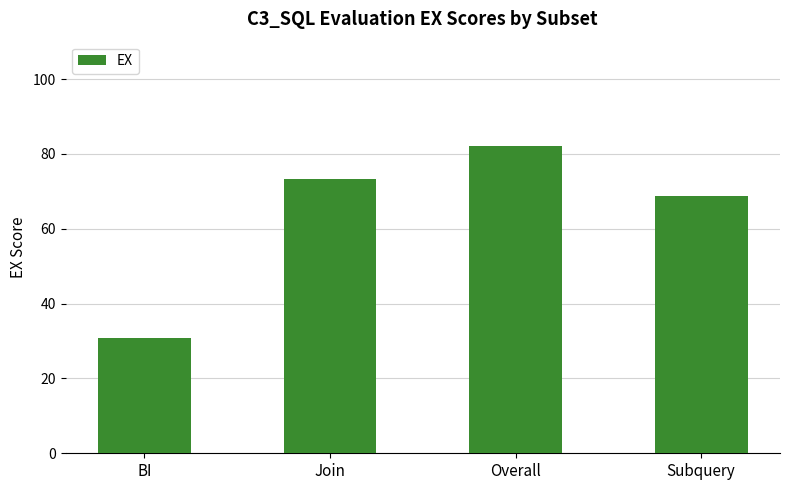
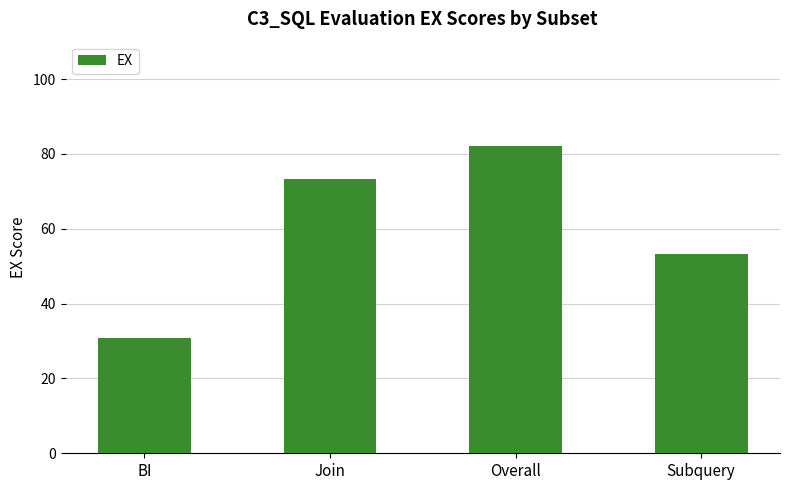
Subquery: 69 -> 53
